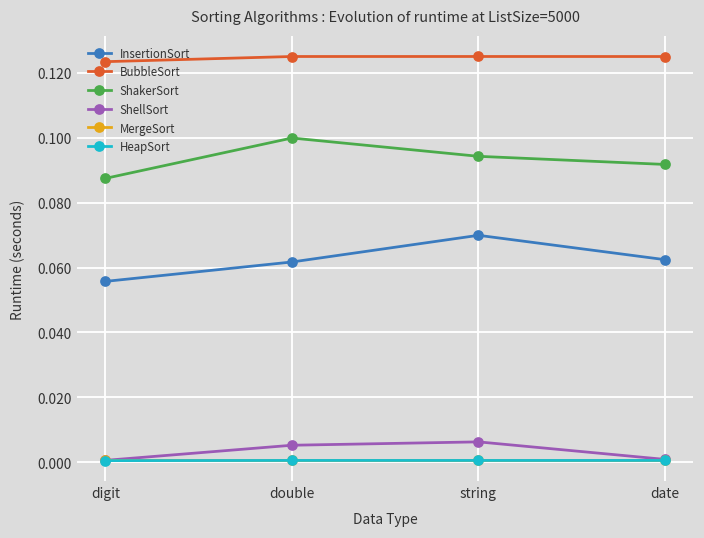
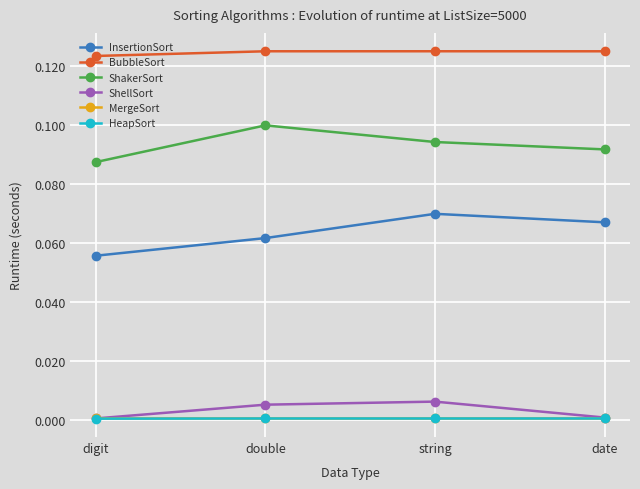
InsertionSort, date: 0.062 -> 0.067
